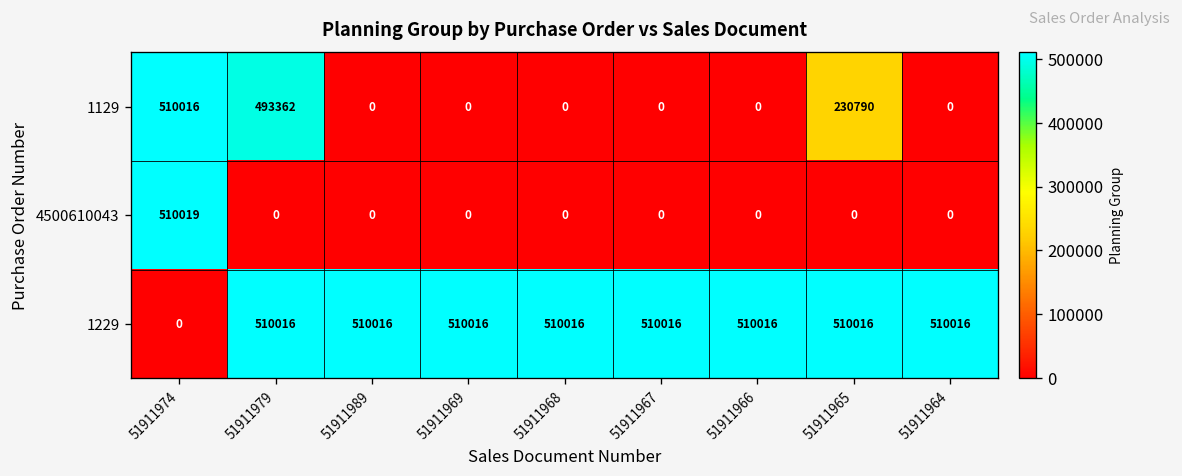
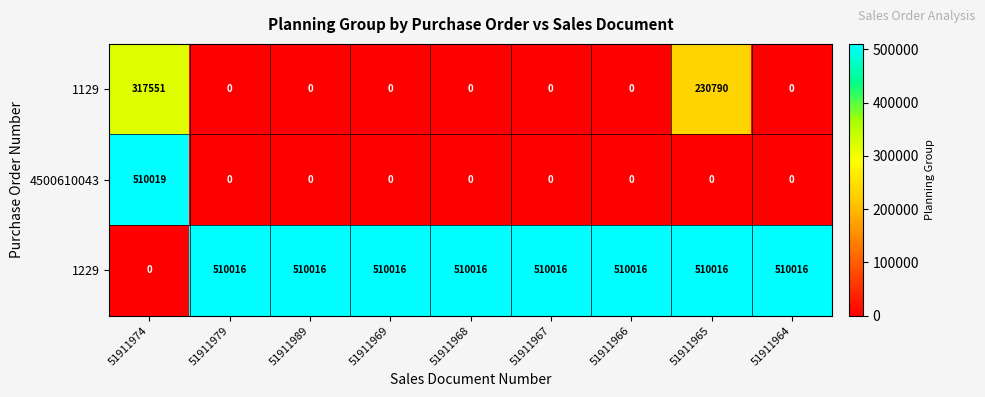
1129, 51911974: 510016 -> 317551
1129, 51911979: 493362 -> 0
